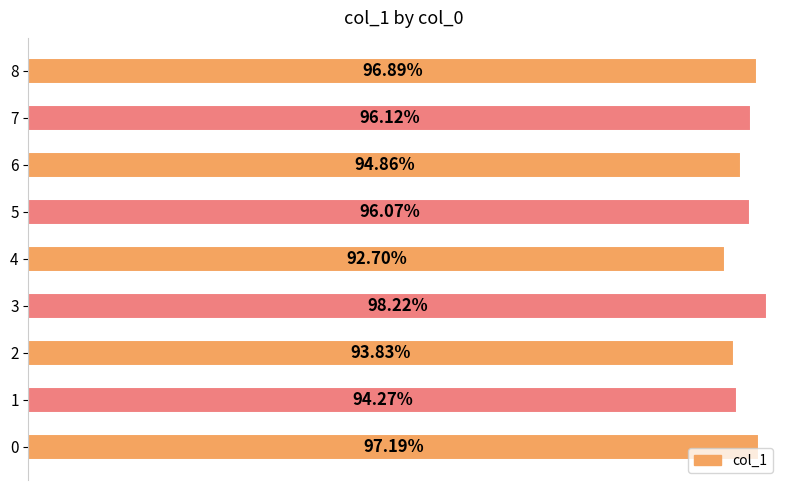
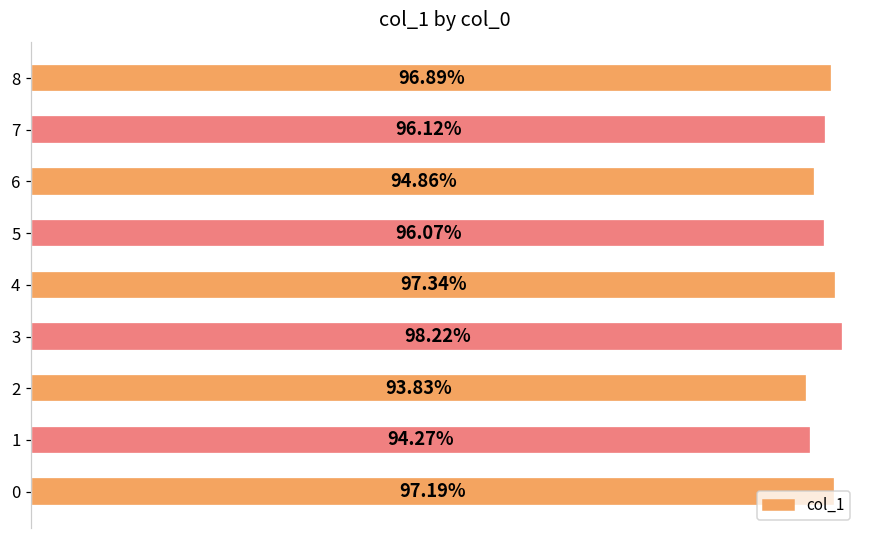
4: 92.70% -> 97.34%
